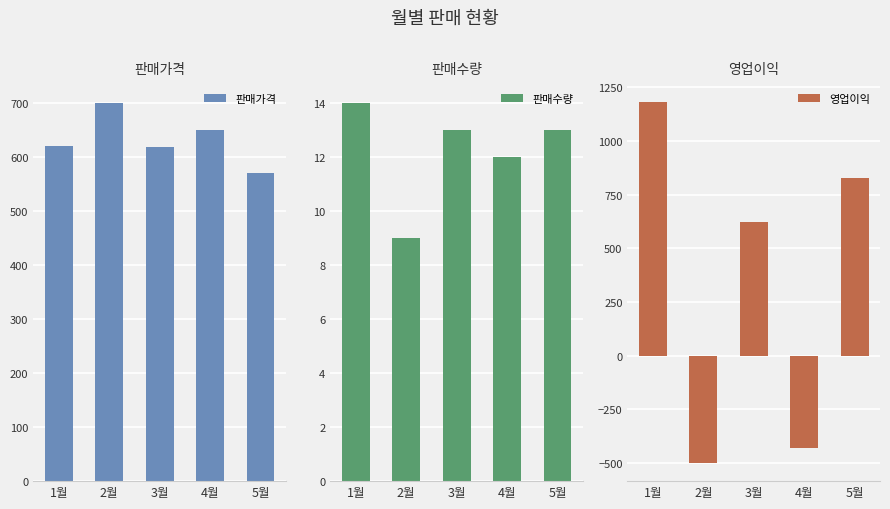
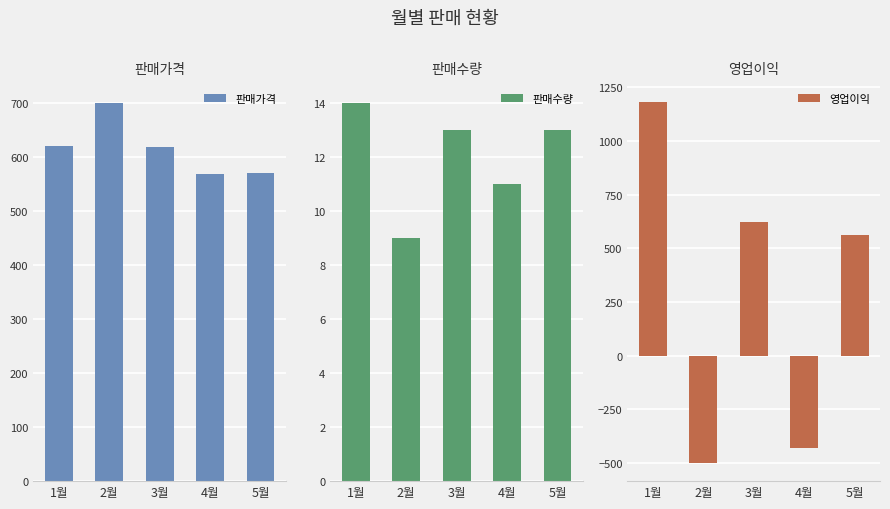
판매가격, 4월: 650 -> 570
판매수량, 4월: 12 -> 11
영업이익, 5월: 830 -> 560
